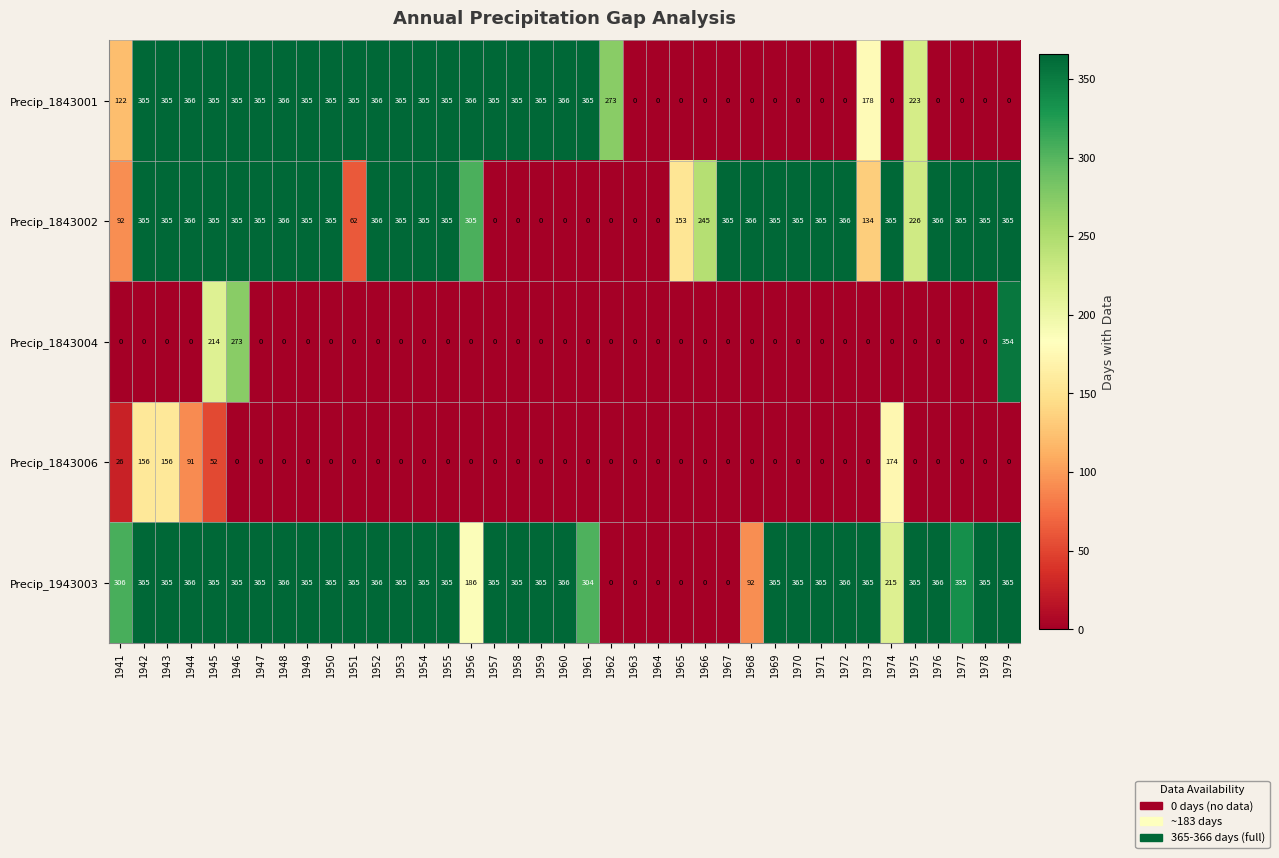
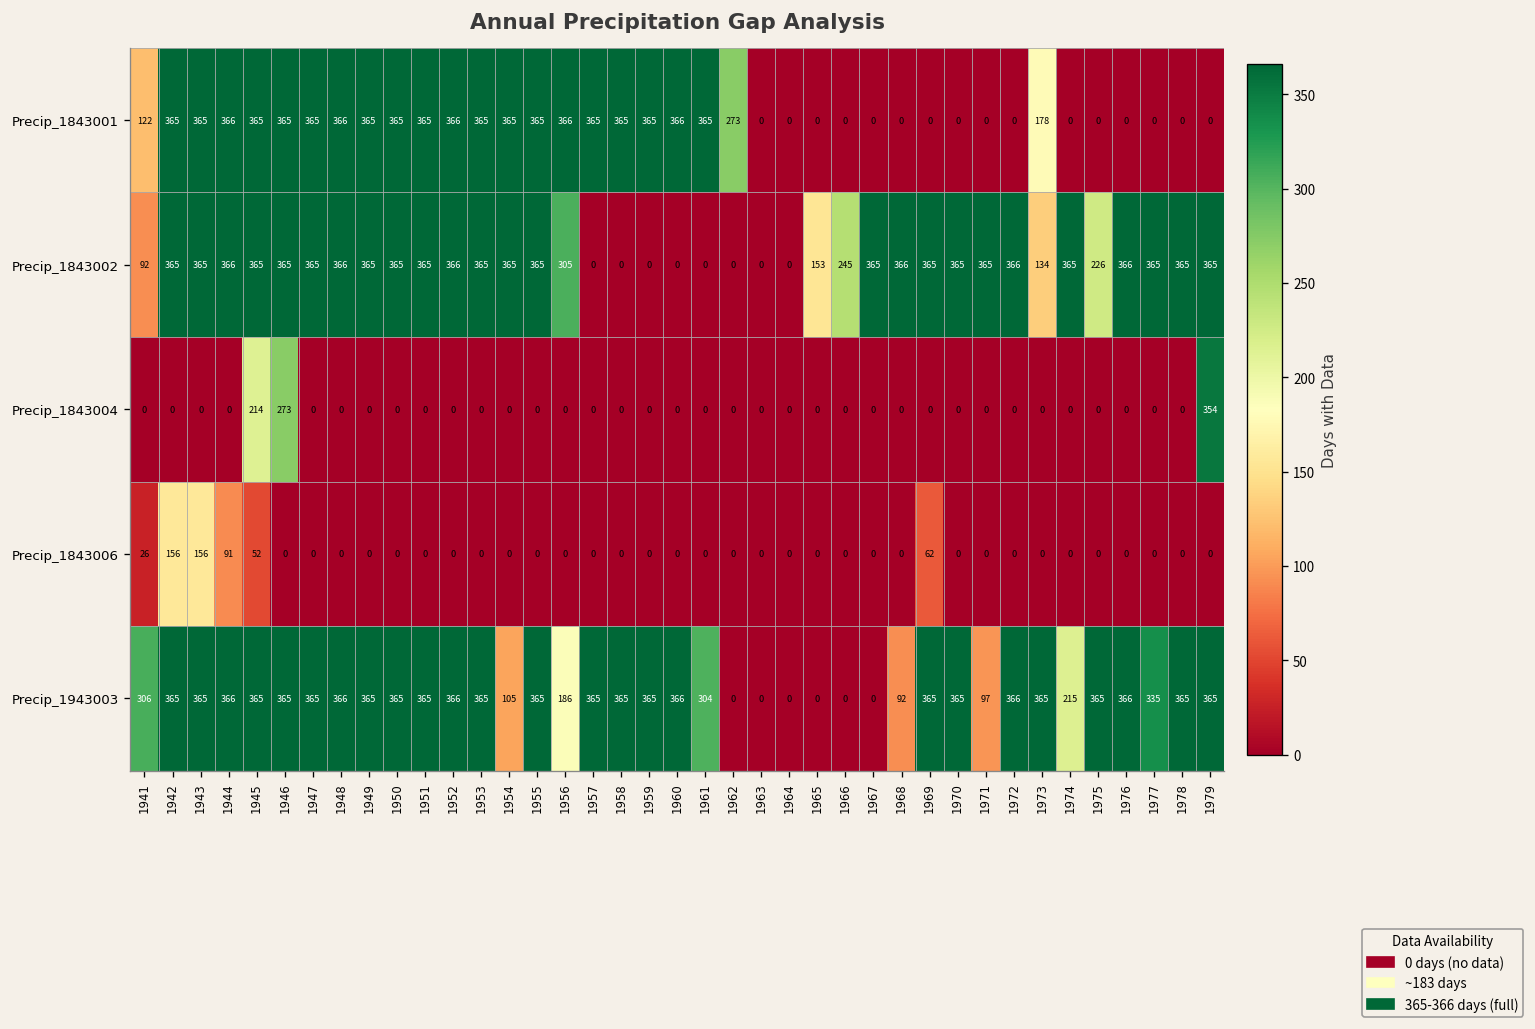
Precip_1843001, 1975: 223 -> 0
Precip_1843002, 1951: 62 -> 365
Precip_1843006, 1969: 0 -> 62
Precip_1843006, 1974: 174 -> 0
Precip_1943003, 1954: 365 -> 105
Precip_1943003, 1971: 365 -> 97
